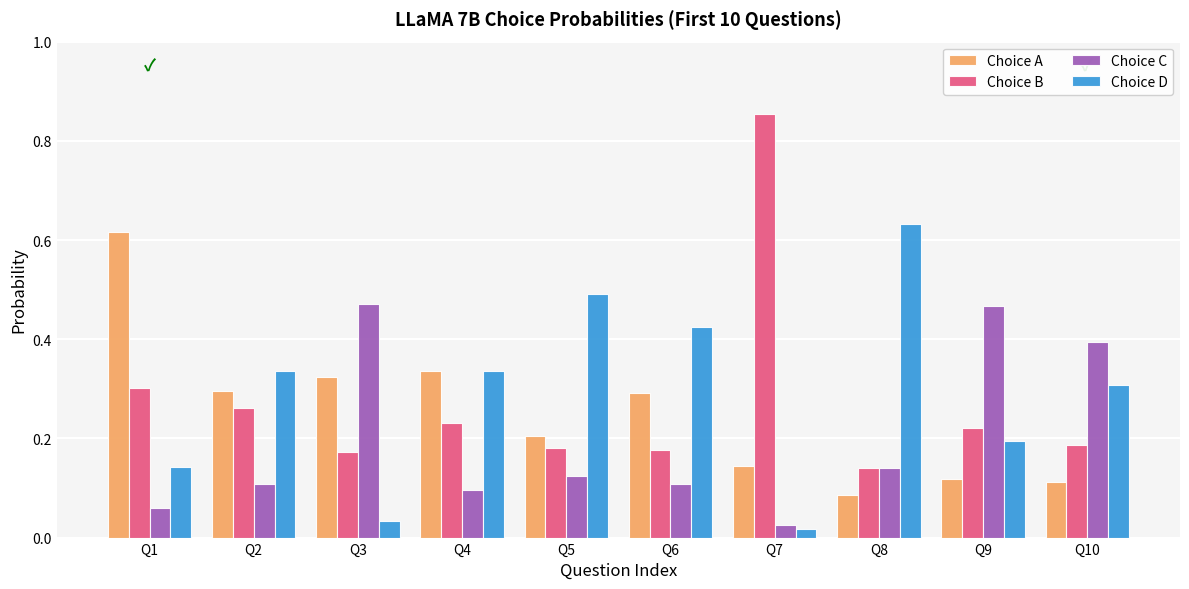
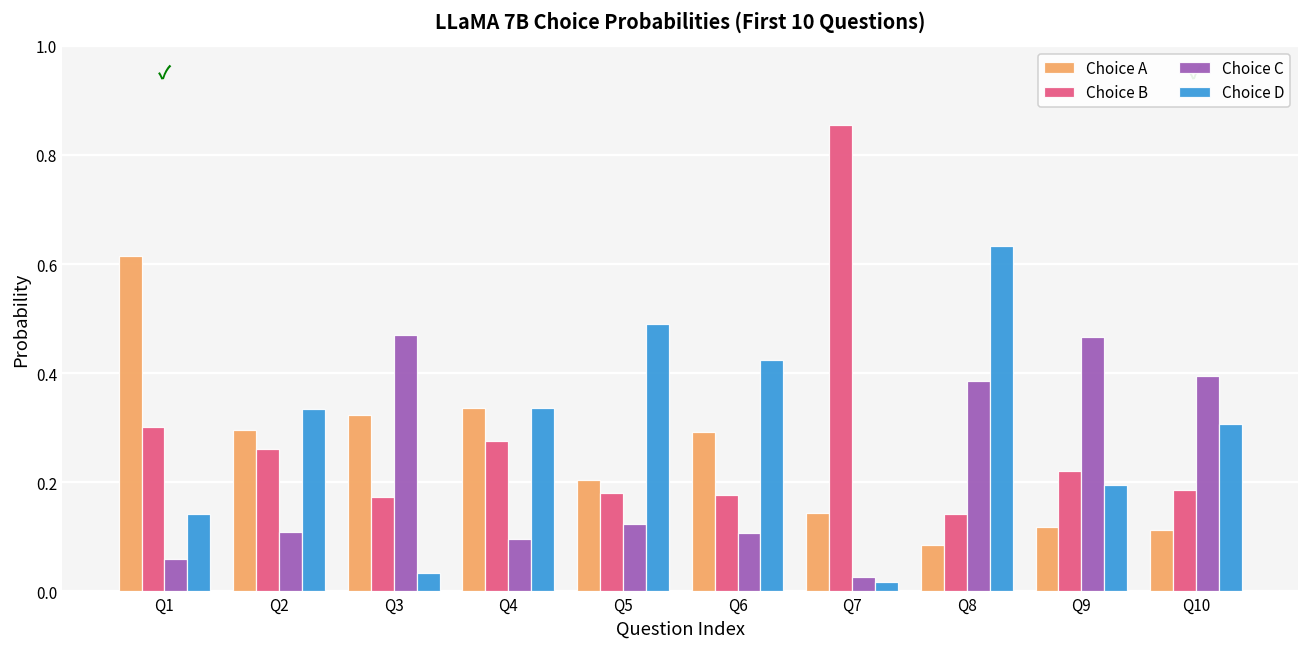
Choice B, Q4: 0.23 -> 0.28
Choice C, Q8: 0.14 -> 0.39
